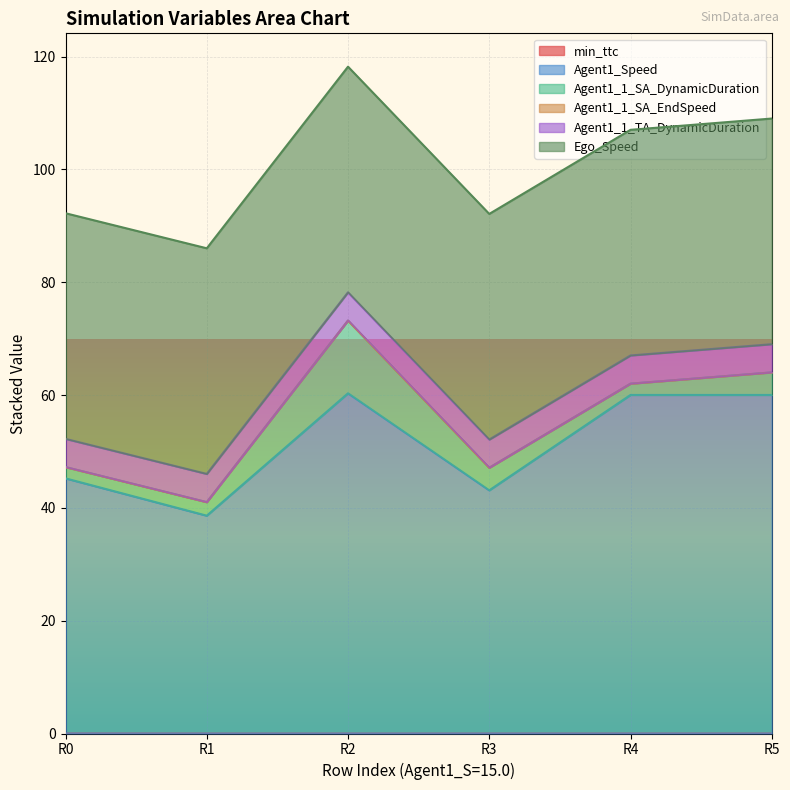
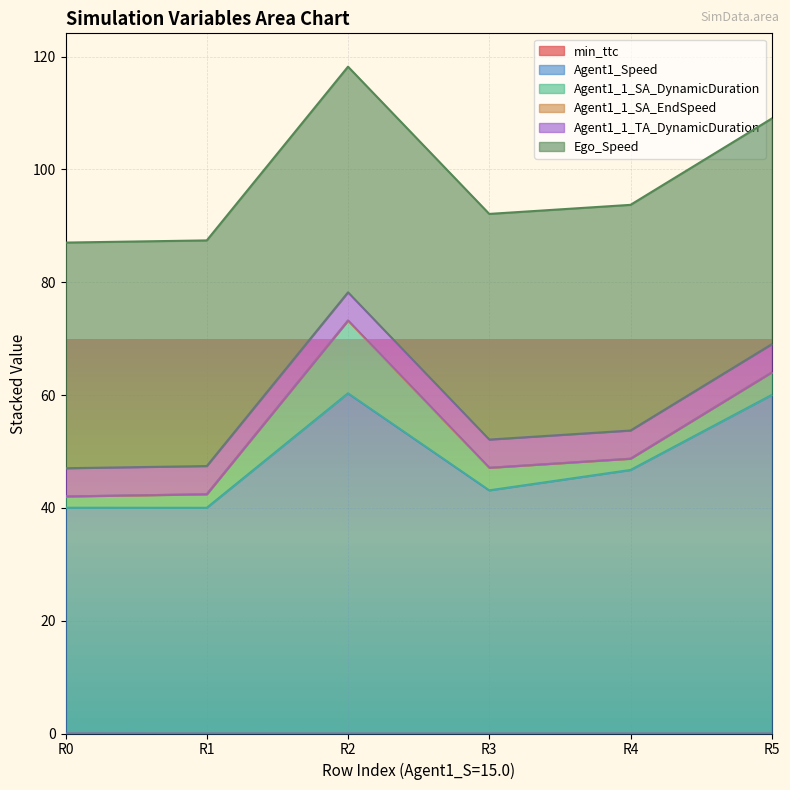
Agent1_Speed, R0: 45 -> 40
Agent1_Speed, R1: 39 -> 40
Agent1_Speed, R4: 60 -> 47
